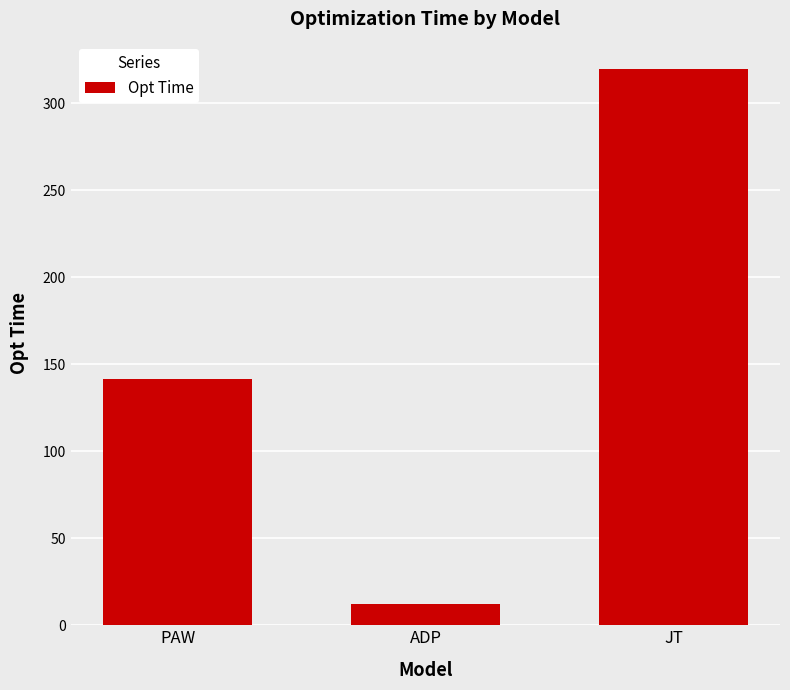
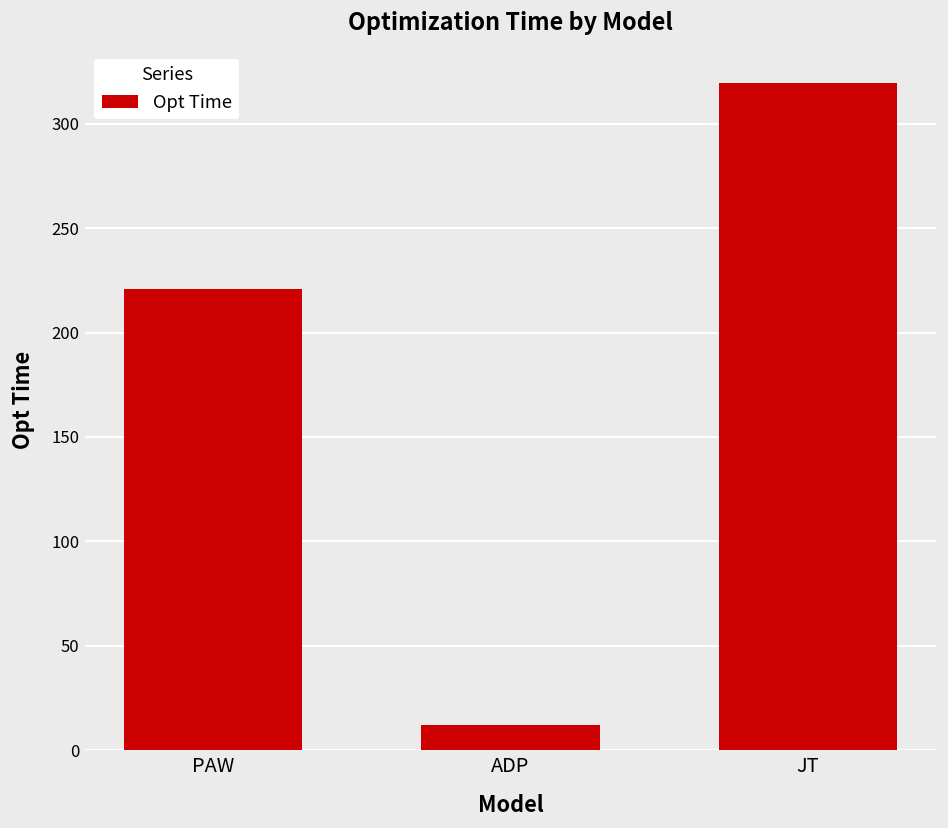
PAW: 141 -> 221
